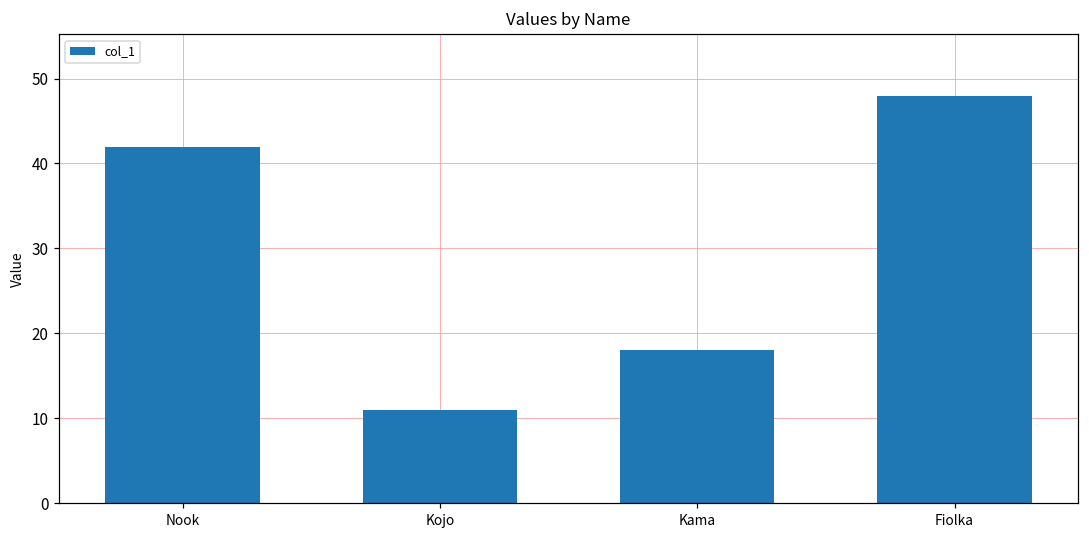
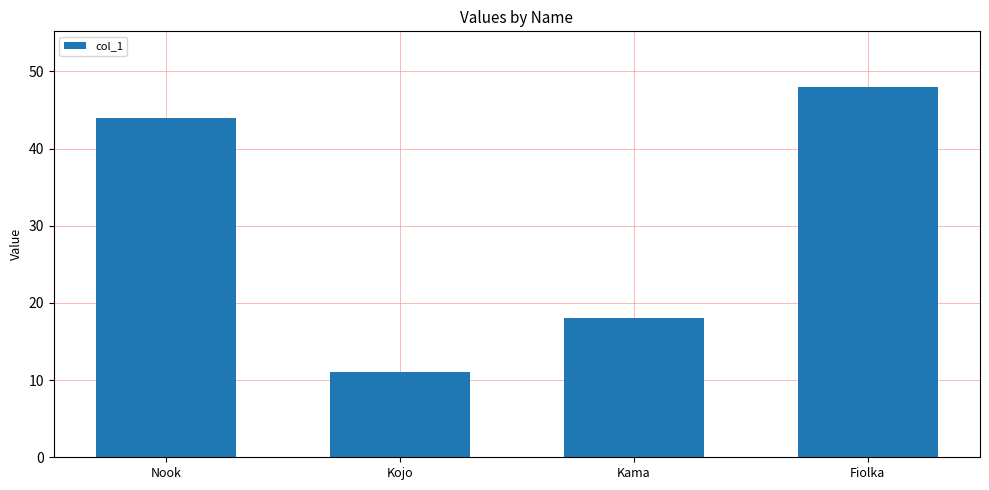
Nook: 42 -> 44
